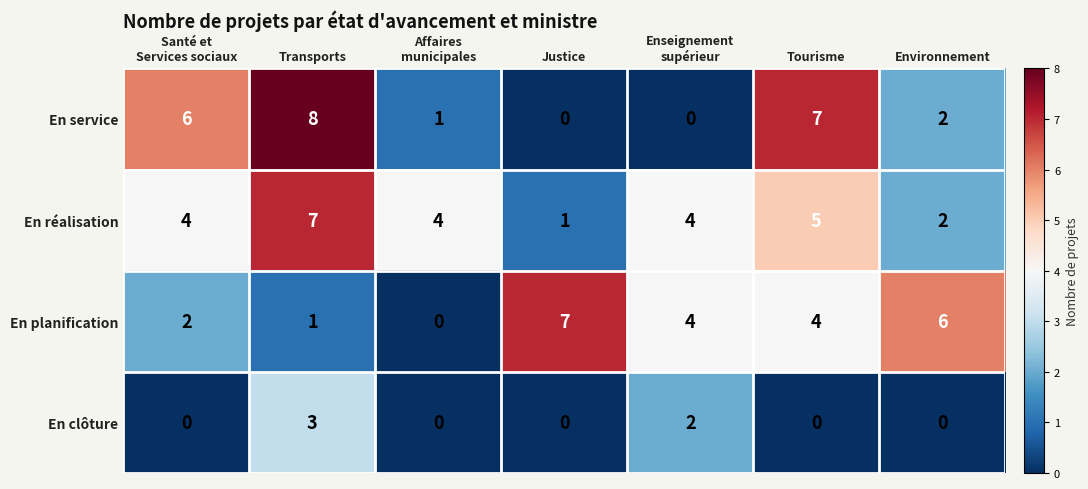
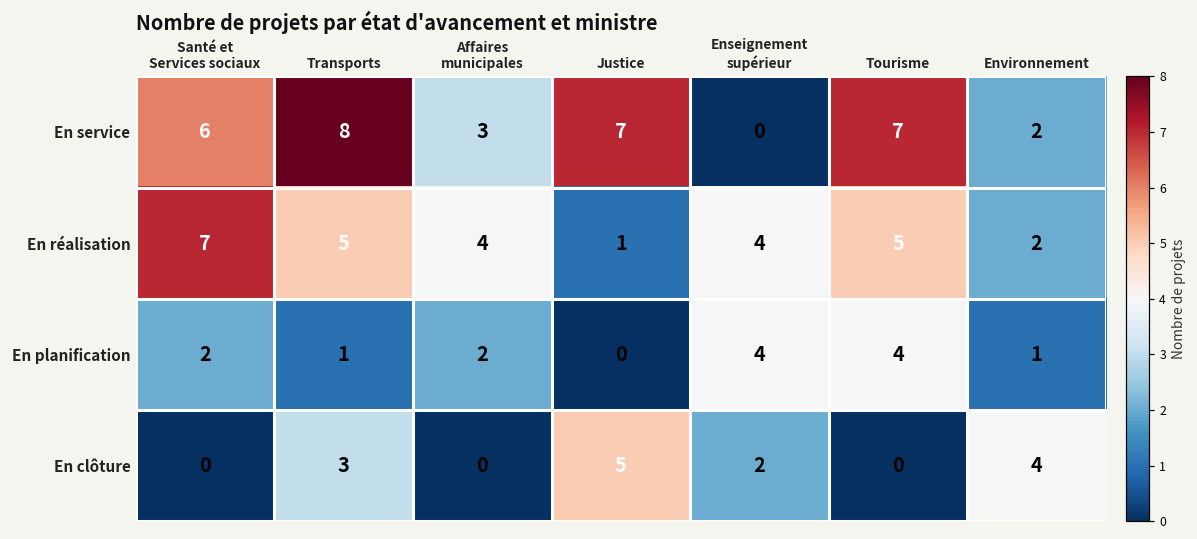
En service, Affaires municipales: 1 -> 3
En service, Justice: 0 -> 7
En réalisation, Santé et Services sociaux: 4 -> 7
En réalisation, Transports: 7 -> 5
En planification, Affaires municipales: 0 -> 2
En planification, Justice: 7 -> 0
En planification, Environnement: 6 -> 1
En clôture, Justice: 0 -> 5
En clôture, Environnement: 0 -> 4
